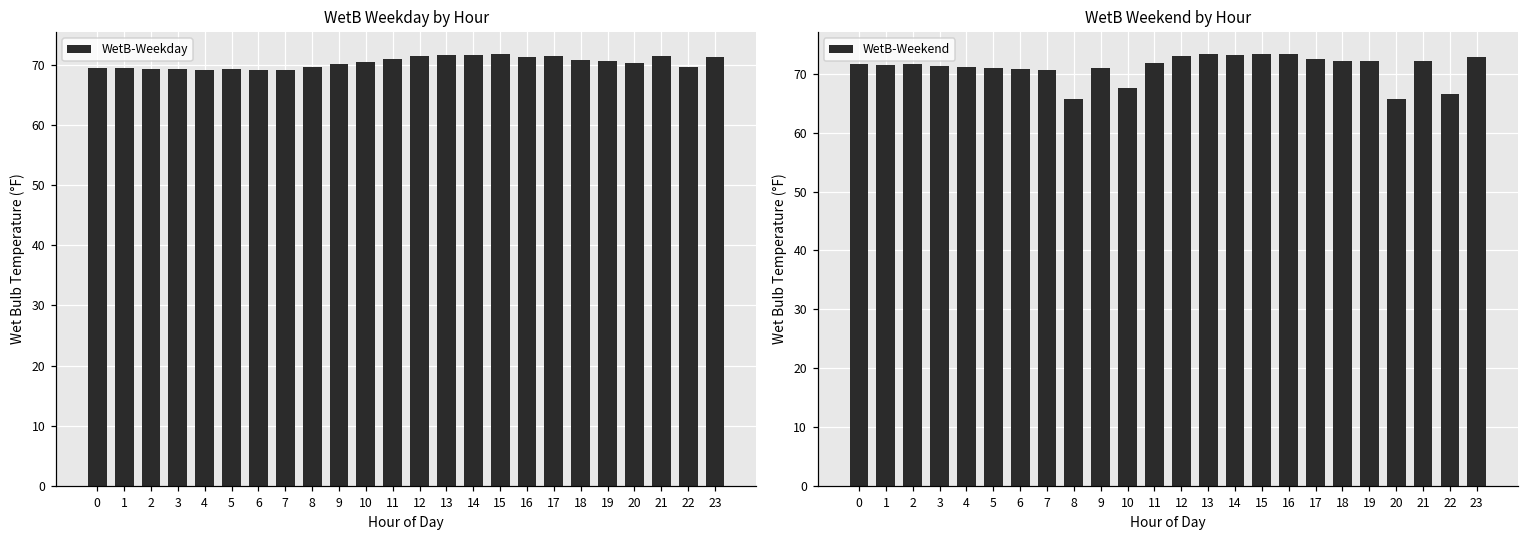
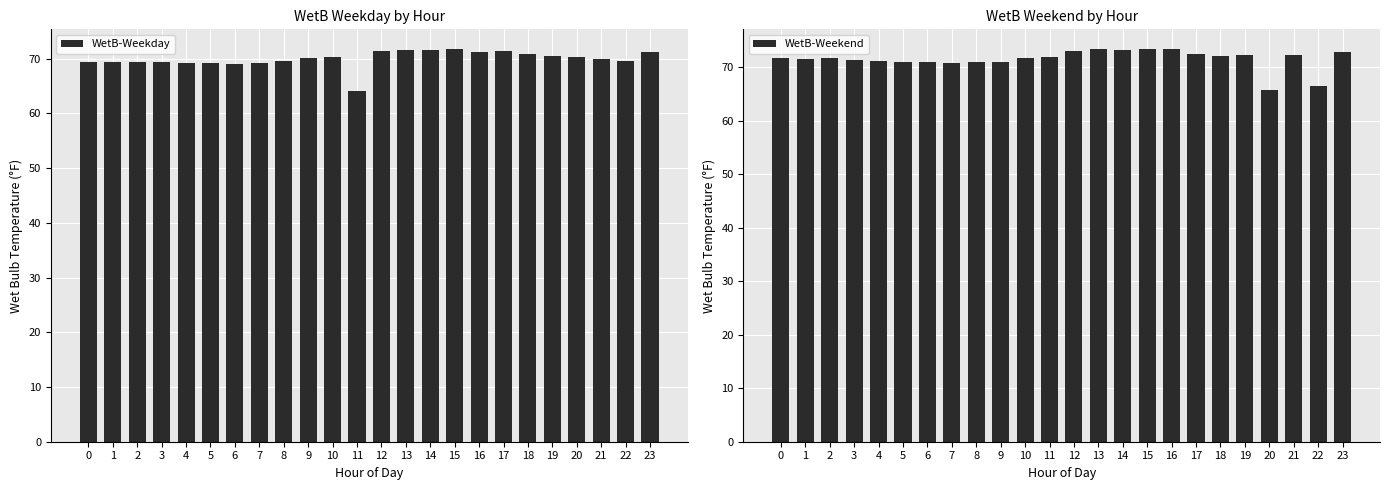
WetB Weekday by Hour, 11: 71 -> 64
WetB Weekday by Hour, 21: 71 -> 70
WetB Weekend by Hour, 8: 66 -> 71
WetB Weekend by Hour, 10: 68 -> 72
